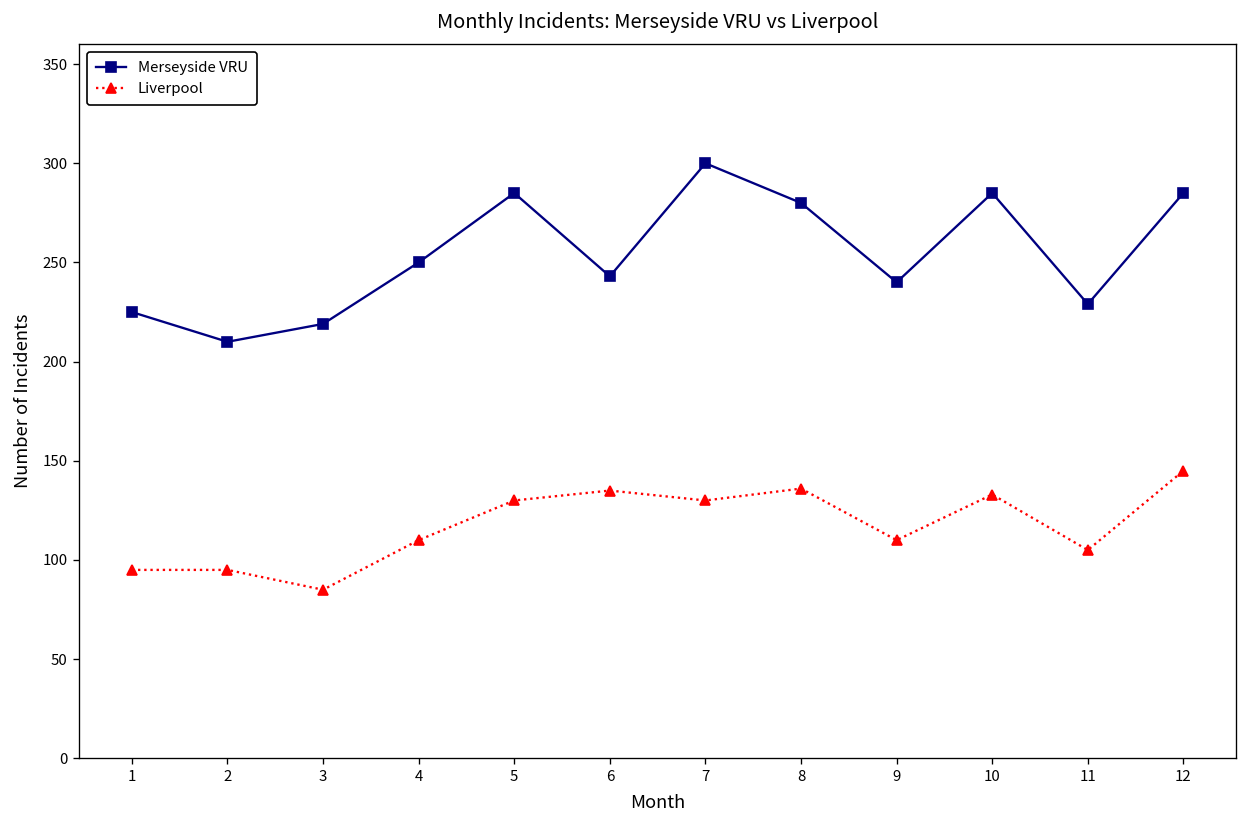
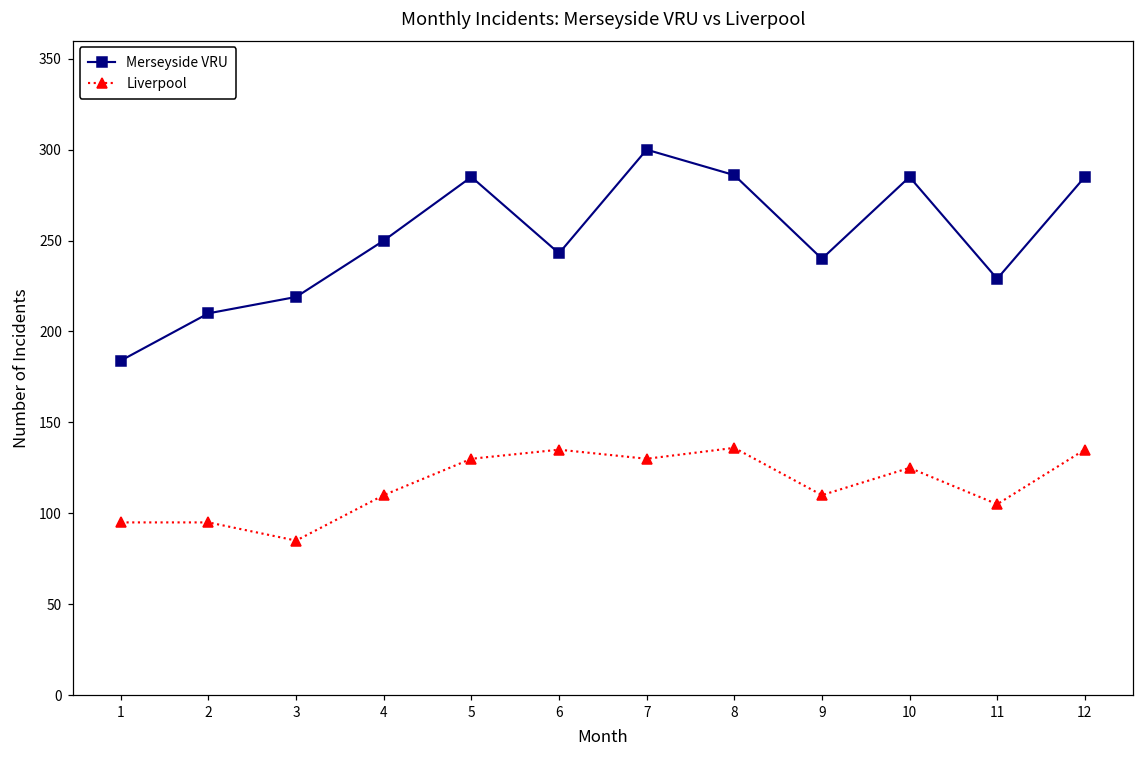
Merseyside VRU, 1: 225 -> 184
Merseyside VRU, 8: 280 -> 286
Liverpool, 10: 133 -> 125
Liverpool, 12: 145 -> 135
